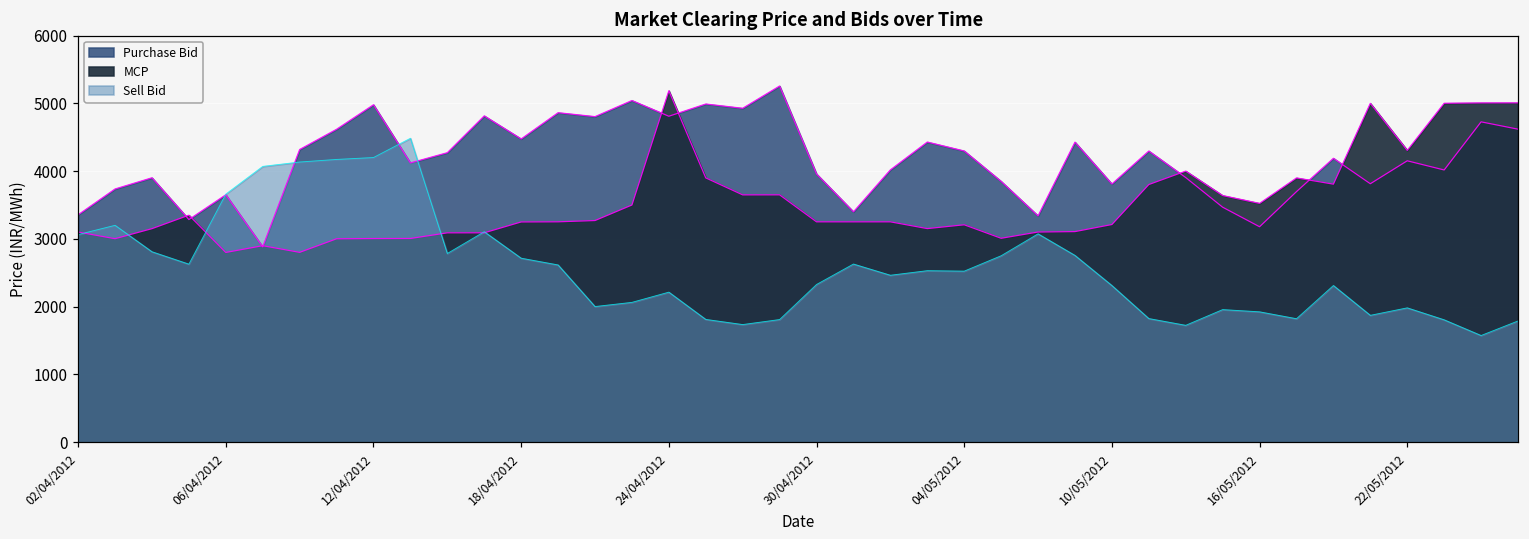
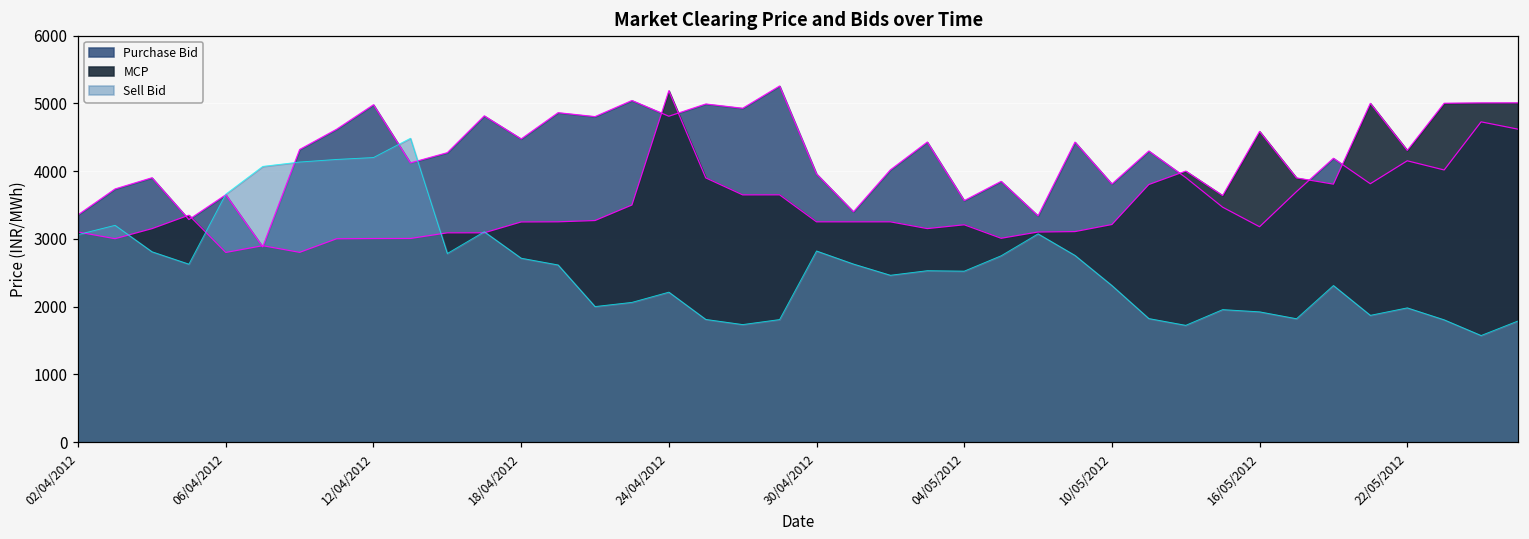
Sell Bid, 30/04/2012: 2300 -> 2800
Purchase Bid, 04/05/2012: 4300 -> 3600
MCP, 16/05/2012: 3500 -> 4600
